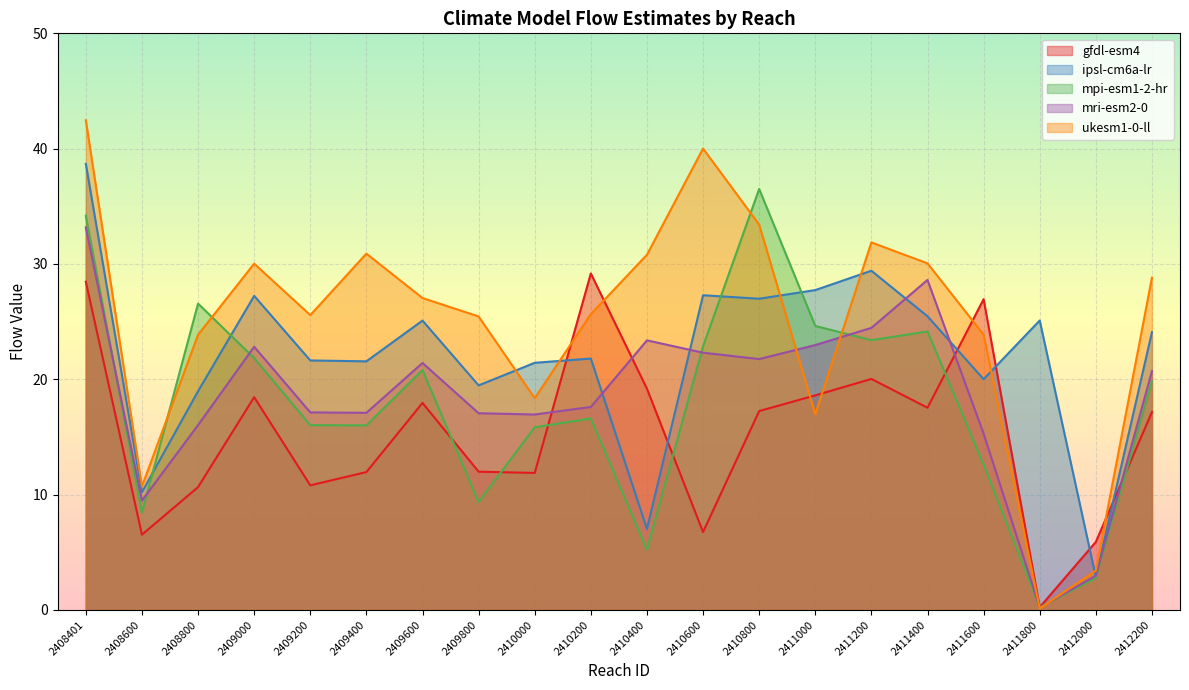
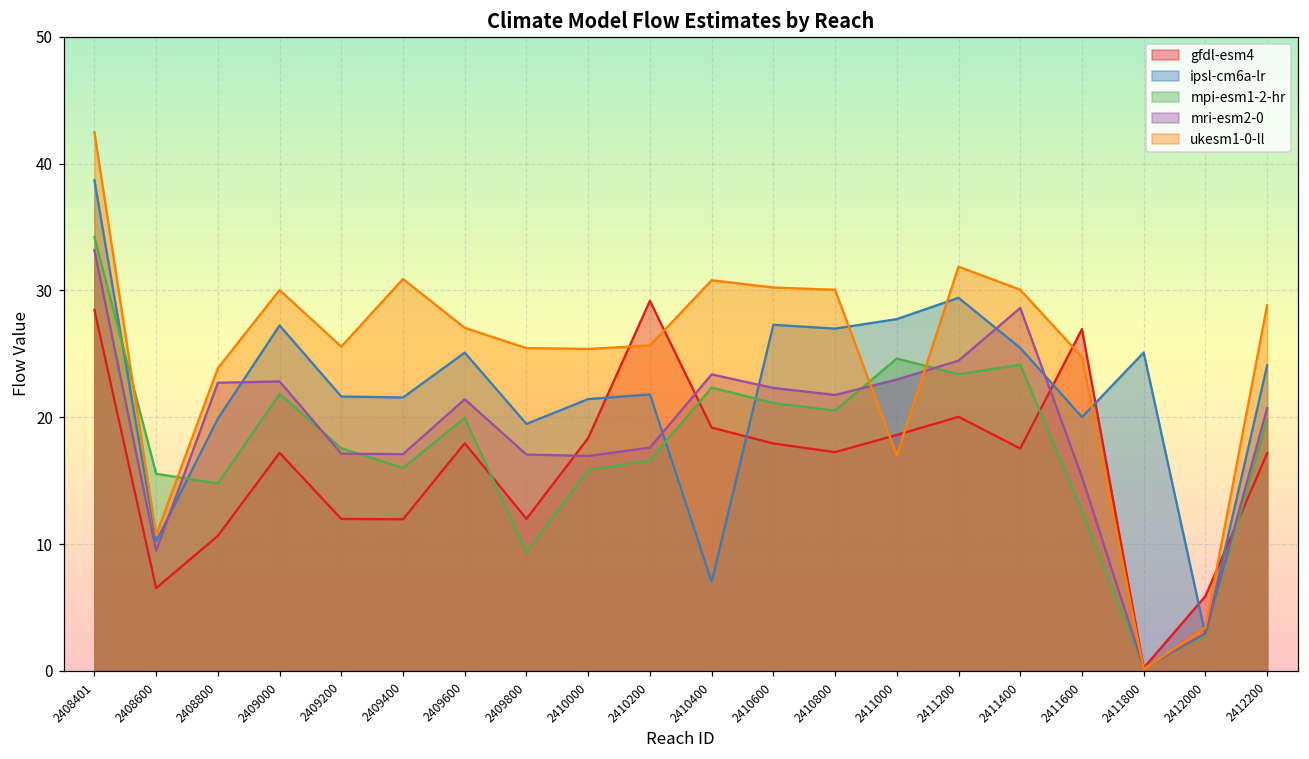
mpi-esm1-2-hr, 2408600: 8.4 -> 15.5
ipsl-cm6a-lr, 2408800: 19.0 -> 19.9
mpi-esm1-2-hr, 2408800: 26.6 -> 14.8
mri-esm2-0, 2408800: 16.0 -> 22.7
gfdl-esm4, 2409000: 18.5 -> 17.2
gfdl-esm4, 2409200: 10.8 -> 12.0
mpi-esm1-2-hr, 2409200: 16.0 -> 17.6
mpi-esm1-2-hr, 2409600: 20.8 -> 20.0
gfdl-esm4, 2410000: 11.9 -> 18.4
ukesm1-0-ll, 2410000: 18.4 -> 25.4
mpi-esm1-2-hr, 2410400: 5.2 -> 22.3
gfdl-esm4, 2410600: 6.8 -> 17.9
mpi-esm1-2-hr, 2410600: 22.9 -> 21.1
ukesm1-0-ll, 2410600: 40.0 -> 30.2
mpi-esm1-2-hr, 2410800: 36.5 -> 20.5
ukesm1-0-ll, 2410800: 33.4 -> 30.0
ukesm1-0-ll, 2411600: 23.9 -> 24.7
